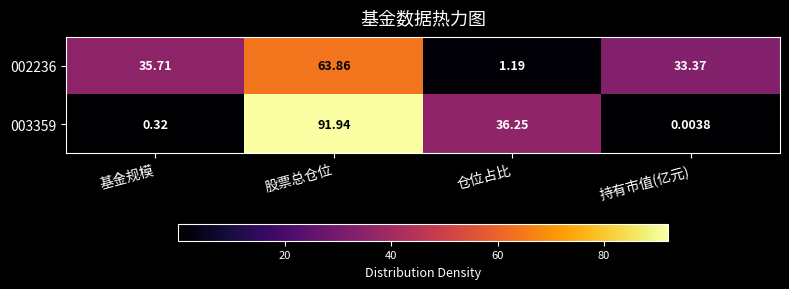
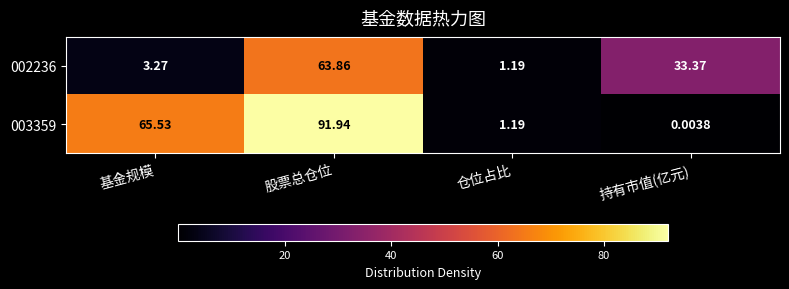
002236, 基金规模: 35.71 -> 3.27
003359, 基金规模: 0.32 -> 65.53
003359, 仓位占比: 36.25 -> 1.19
